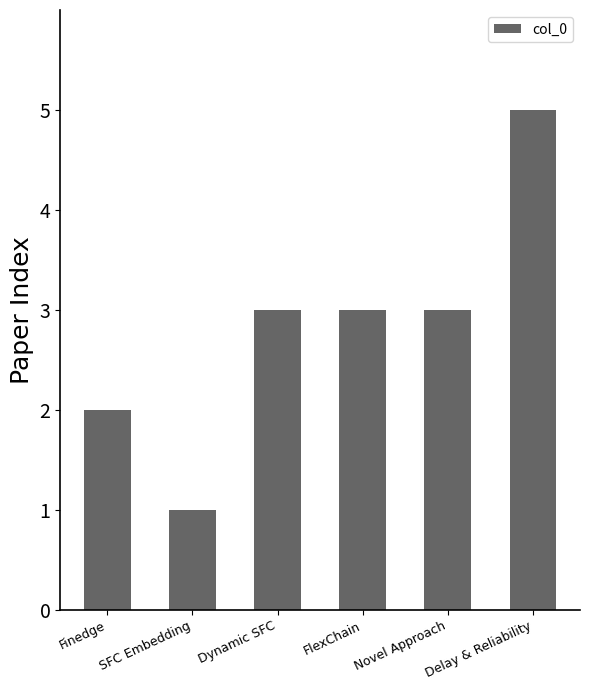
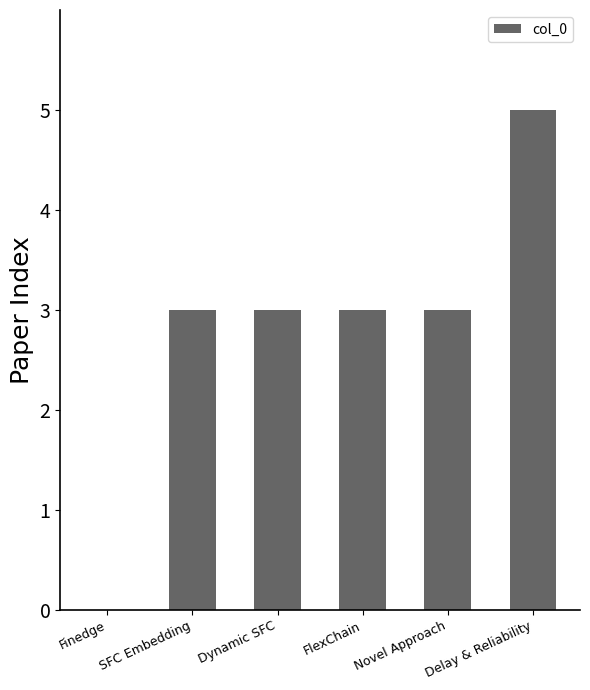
Finedge: 2 -> 0
SFC Embedding: 1 -> 3
